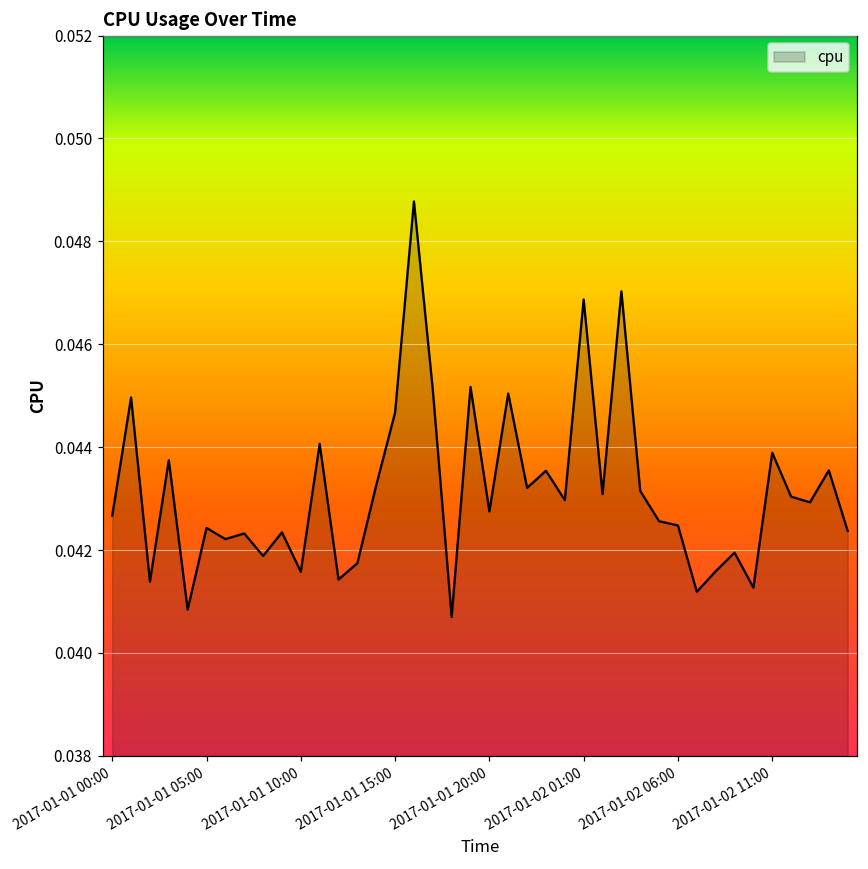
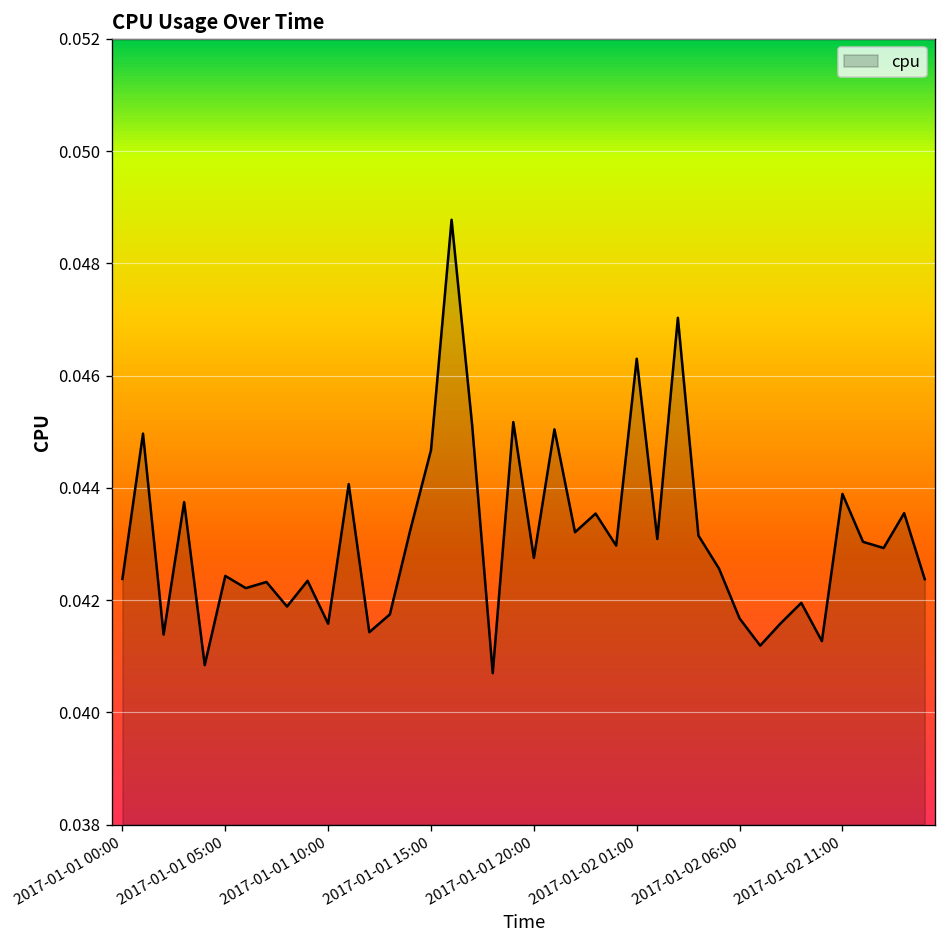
2017-01-01 00:00: 0.0427 -> 0.0424
2017-01-02 01:00: 0.0469 -> 0.0463
2017-01-02 06:00: 0.0425 -> 0.0417
